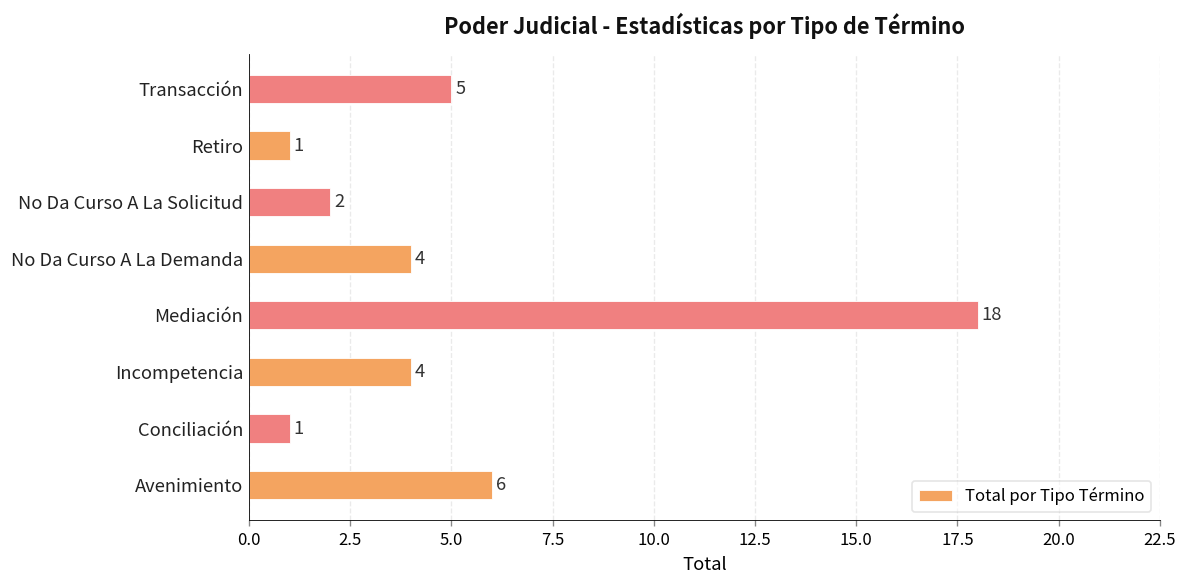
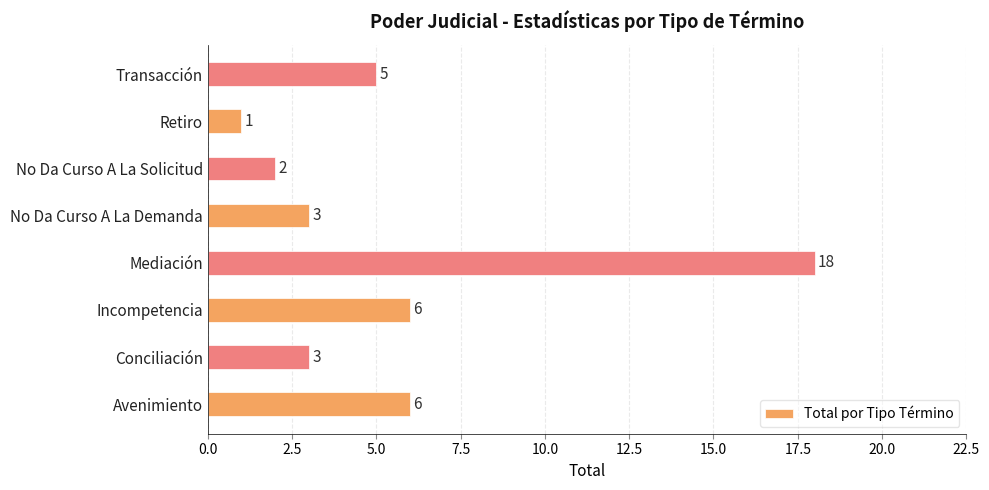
No Da Curso A La Demanda: 4 -> 3
Incompetencia: 4 -> 6
Conciliación: 1 -> 3
